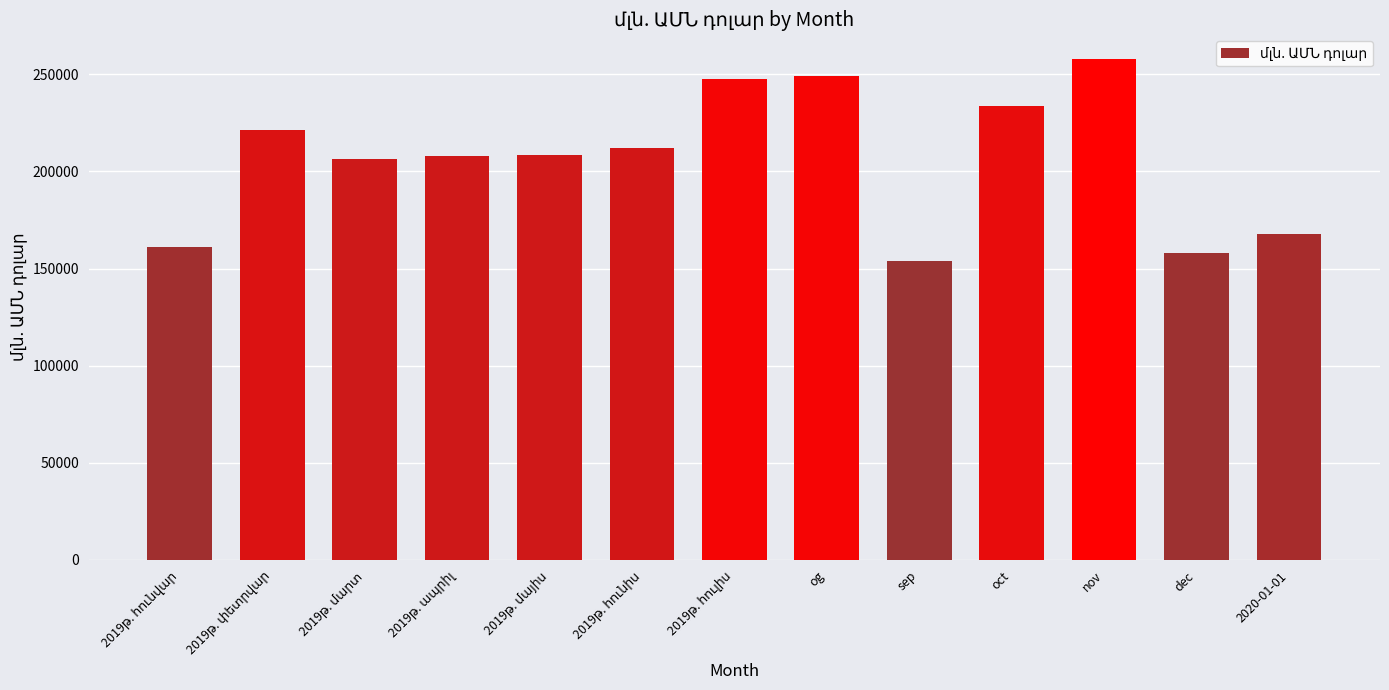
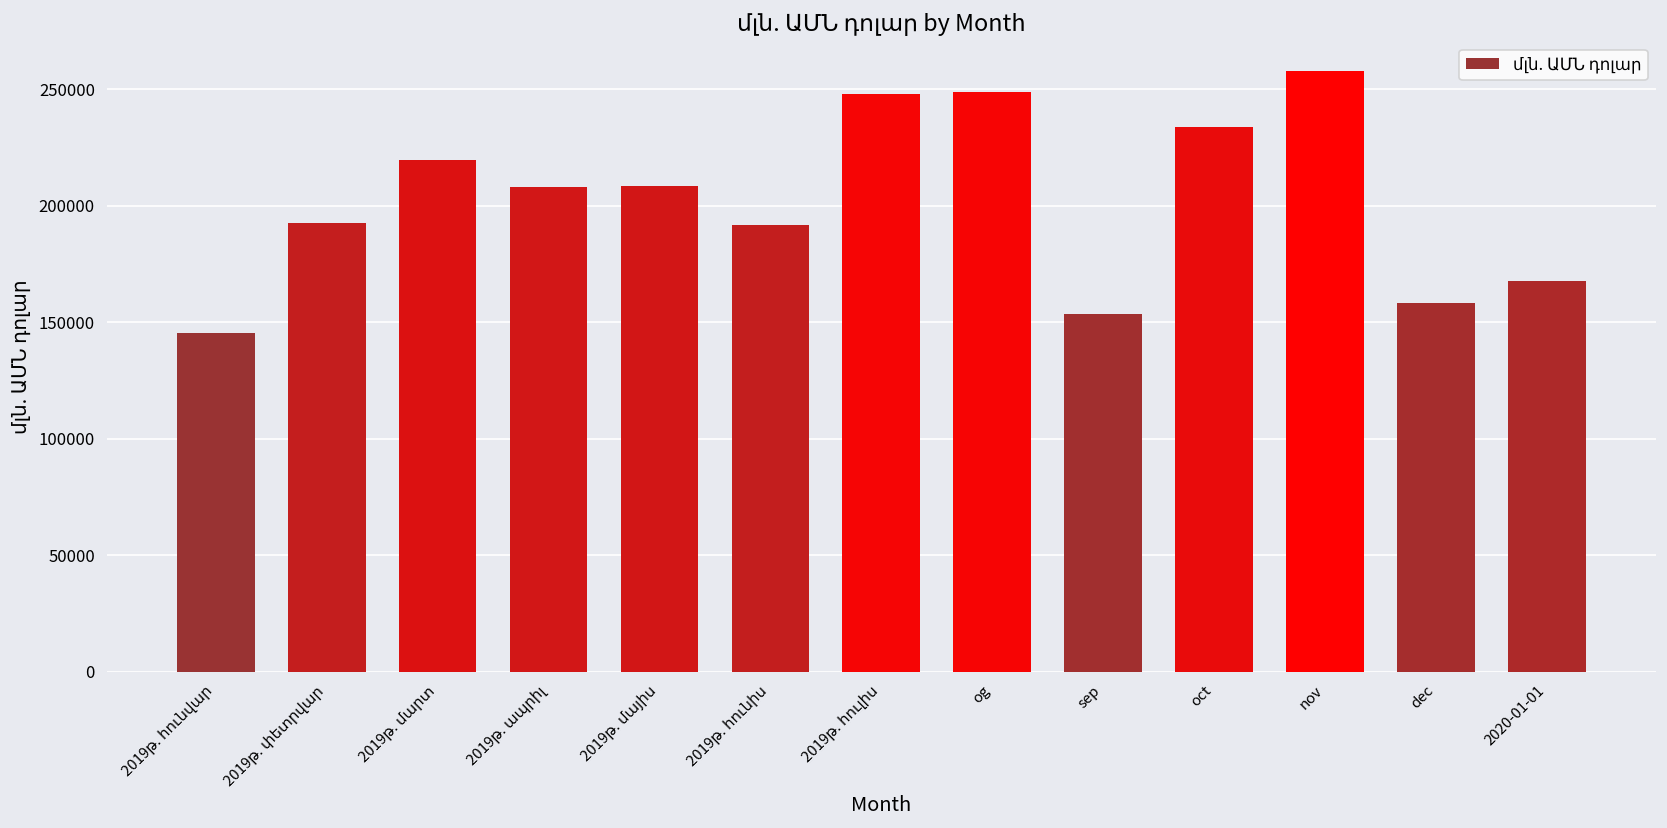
2019թ. հունվար: 161000 -> 145000
2019թ. փետրվար: 221000 -> 193000
2019թ. մարտ: 207000 -> 219000
2019թ. հունիս: 212000 -> 192000
